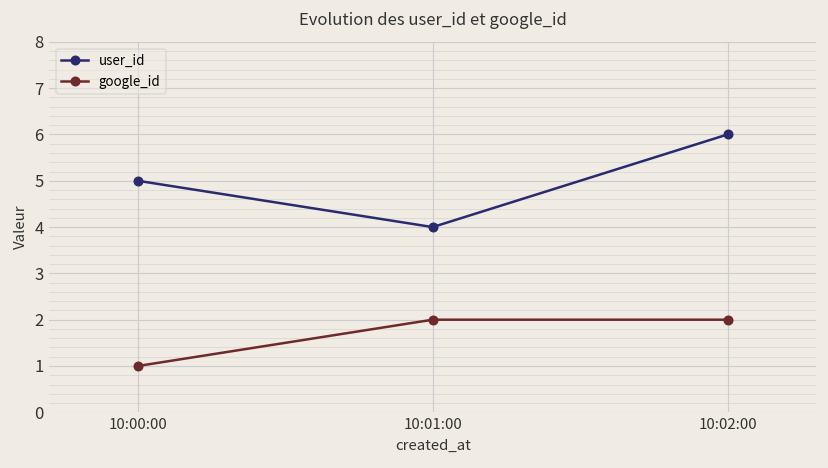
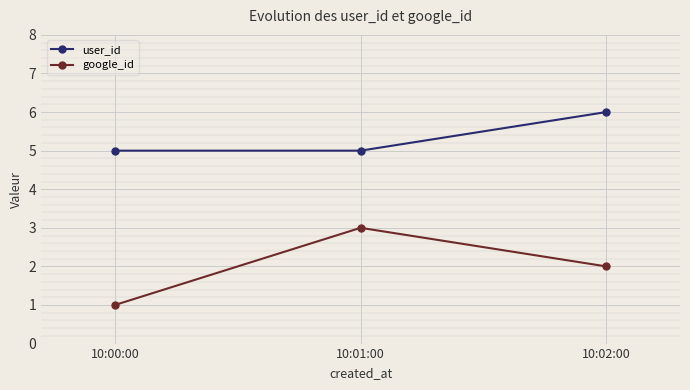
user_id, 10:01:00: 4 -> 5
google_id, 10:01:00: 2 -> 3
